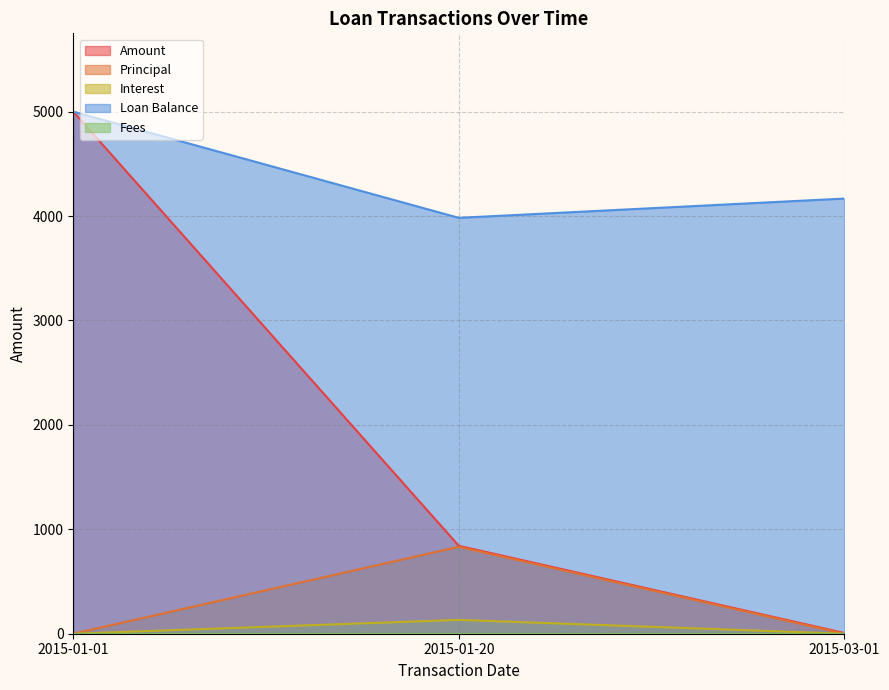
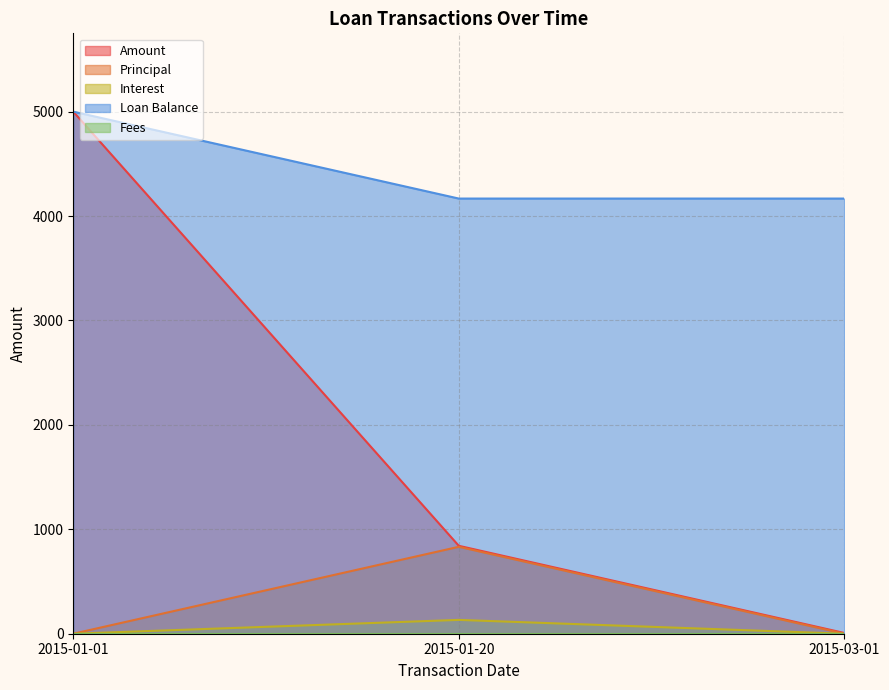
Loan Balance, 2015-01-20: 3980 -> 4170
